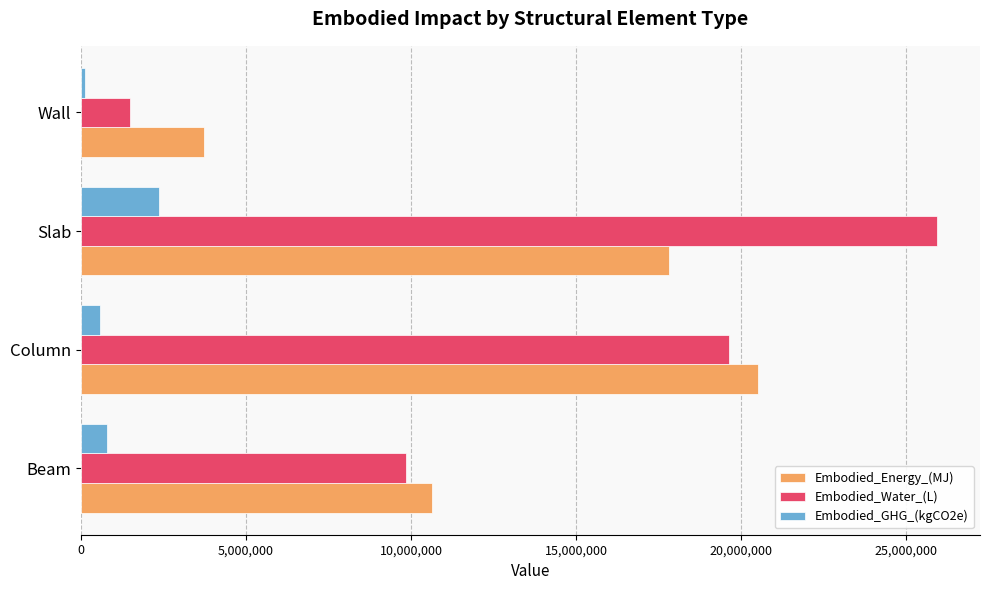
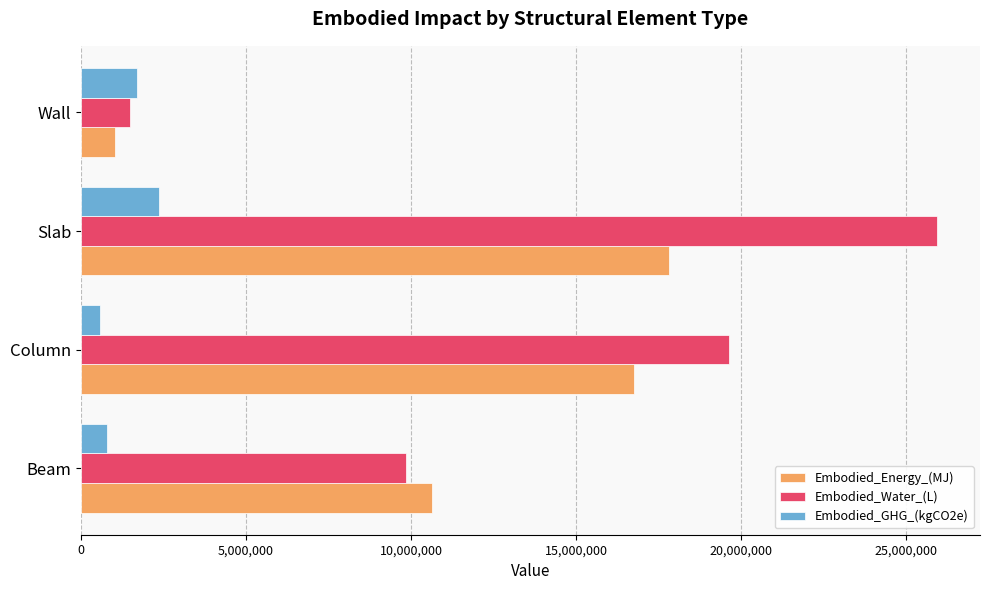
Embodied_GHG_(kgCO2e), Wall: 100,000 -> 1,700,000
Embodied_Energy_(MJ), Wall: 3,700,000 -> 1,000,000
Embodied_Energy_(MJ), Column: 20,500,000 -> 16,800,000
